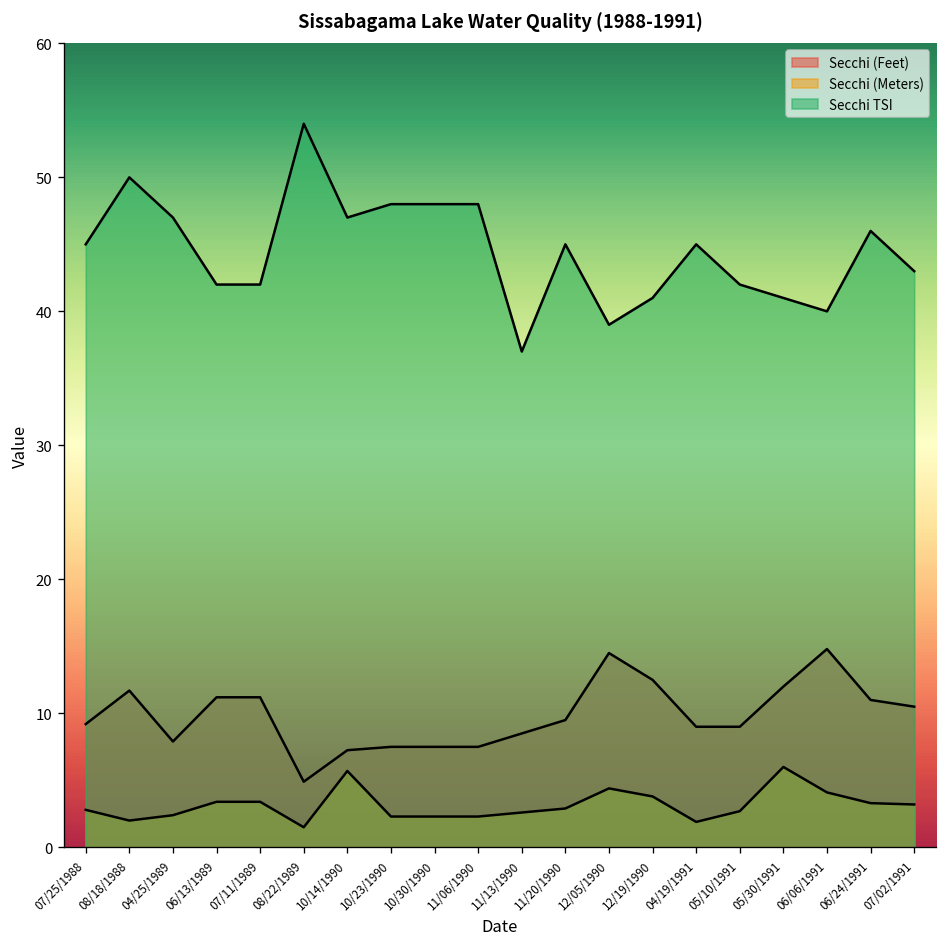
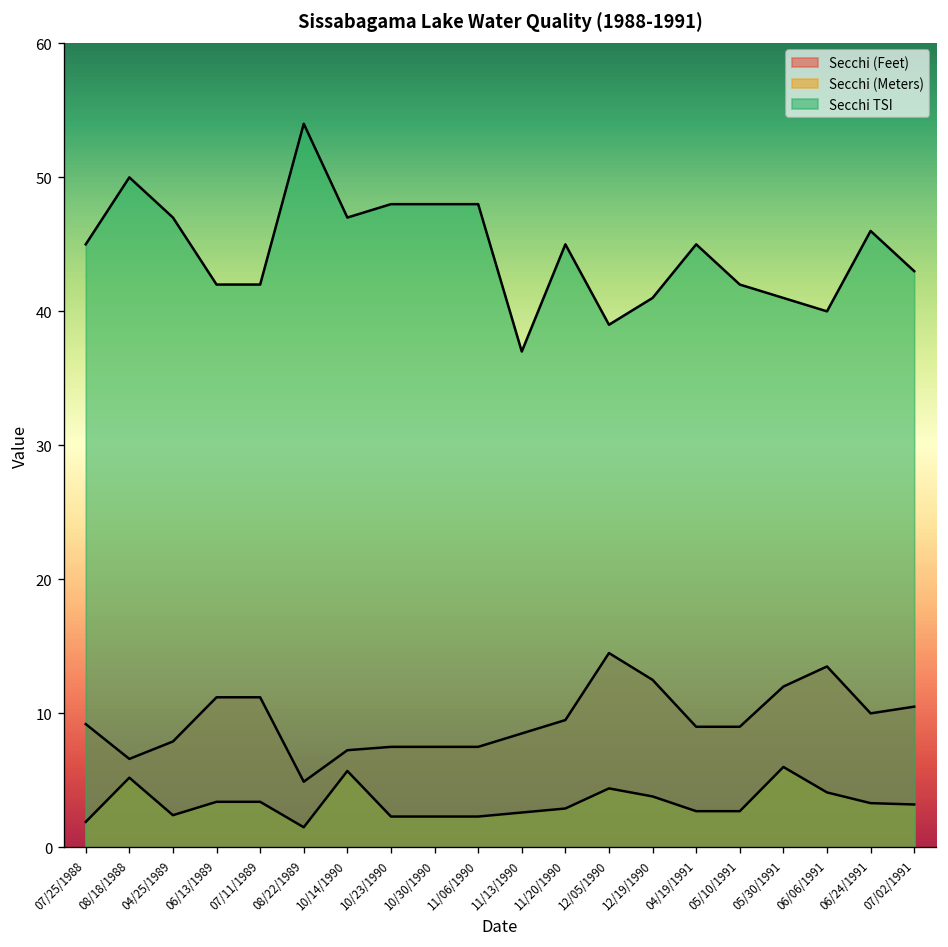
Secchi (Meters), 07/25/1988: 2.8 -> 1.9
Secchi (Feet), 08/18/1988: 11.7 -> 6.6
Secchi (Meters), 08/18/1988: 2.0 -> 5.2
Secchi (Meters), 04/19/1991: 1.9 -> 2.7
Secchi (Feet), 06/06/1991: 14.8 -> 13.5
Secchi (Feet), 06/24/1991: 11 -> 10
